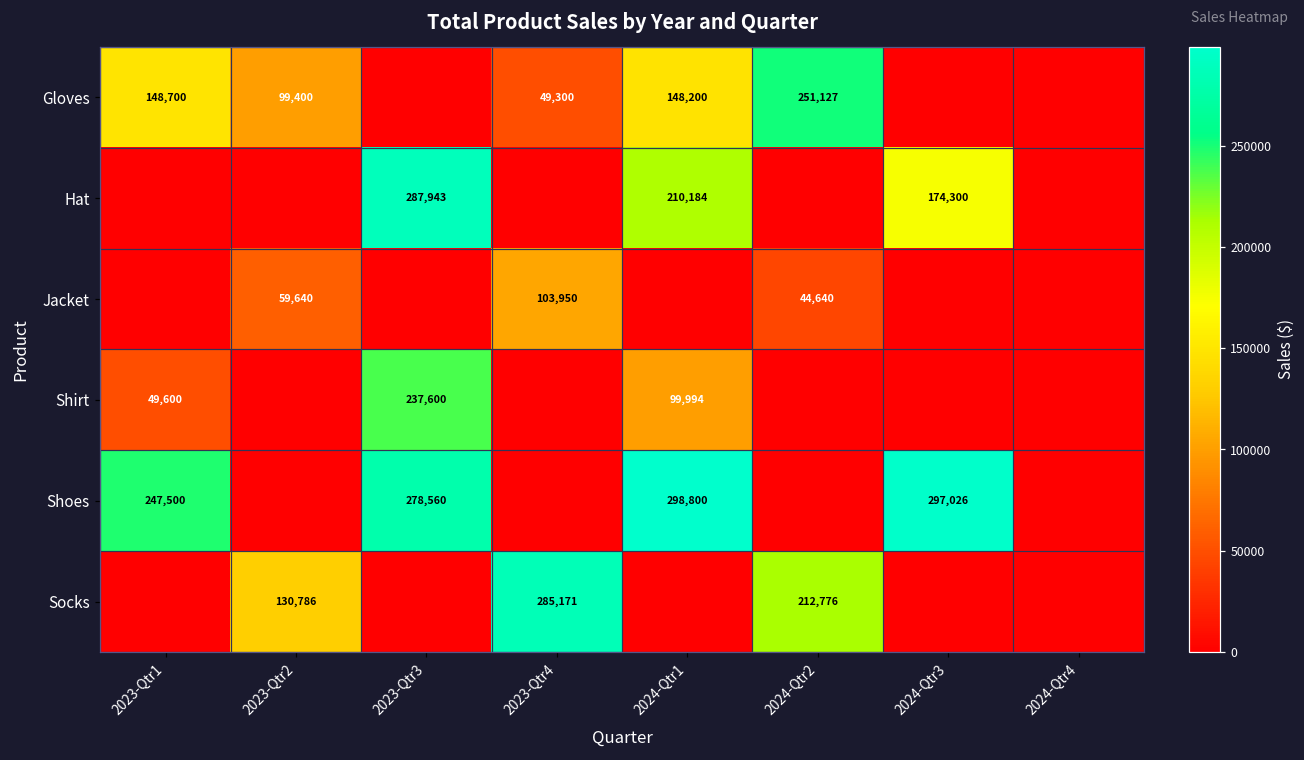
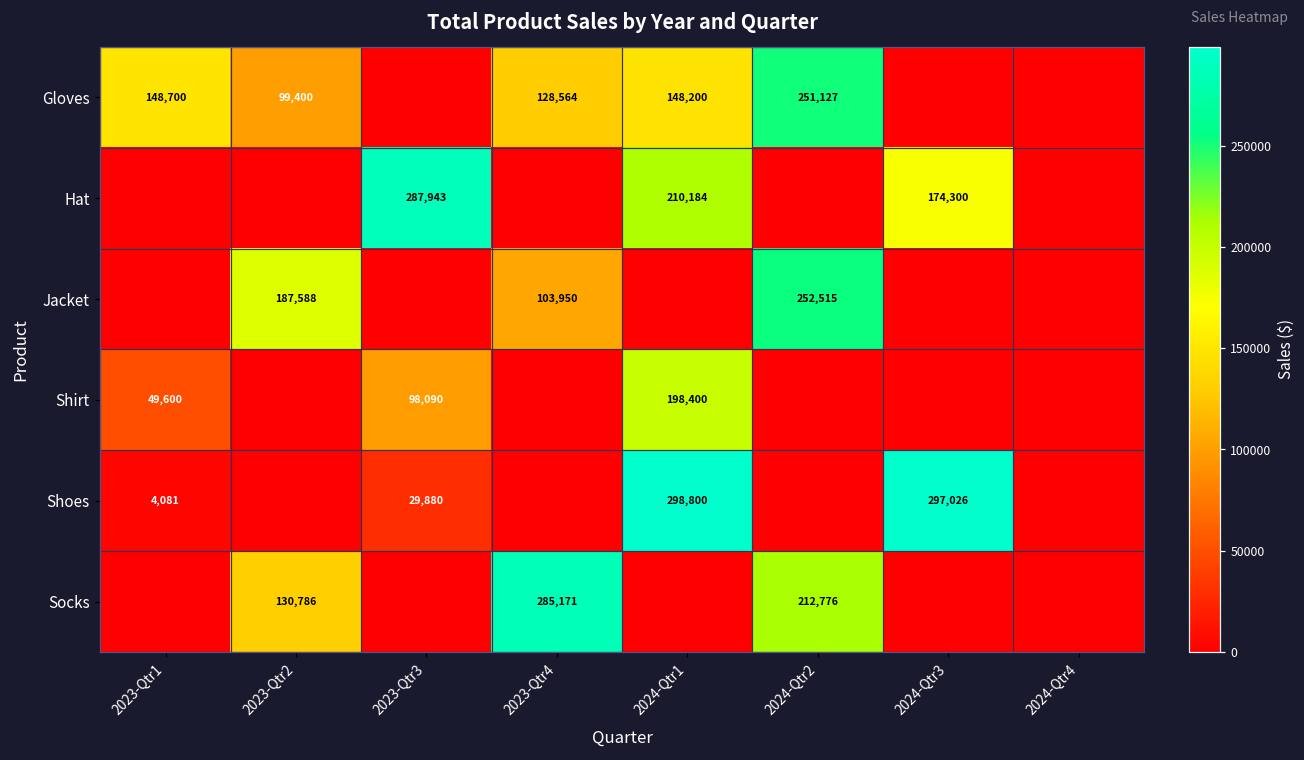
Gloves, 2023-Qtr4: 49,300 -> 128,564
Jacket, 2023-Qtr2: 59,640 -> 187,588
Jacket, 2024-Qtr2: 44,640 -> 252,515
Shirt, 2023-Qtr3: 237,600 -> 98,090
Shirt, 2024-Qtr1: 99,994 -> 198,400
Shoes, 2023-Qtr1: 247,500 -> 4,081
Shoes, 2023-Qtr3: 278,560 -> 29,880
